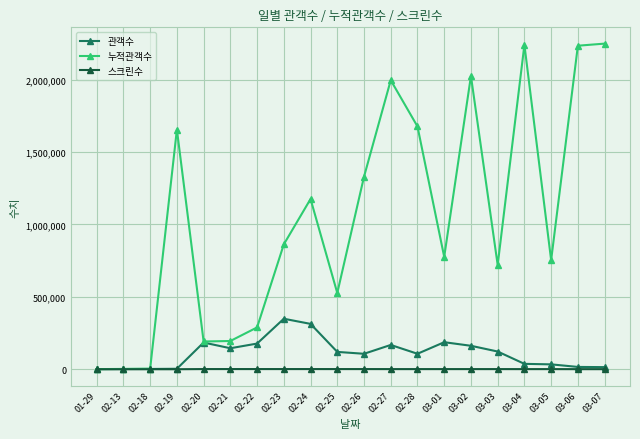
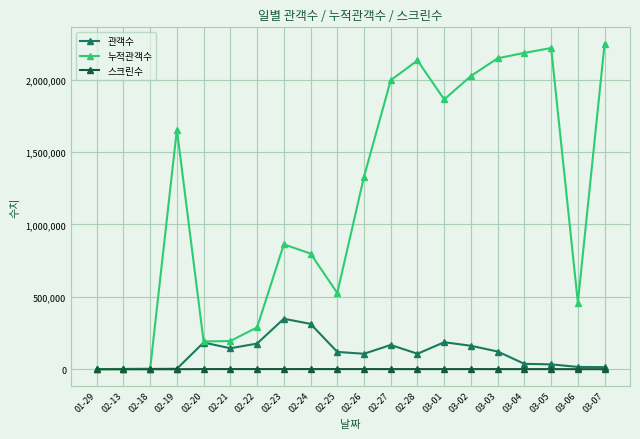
누적관객수, 02-24: 1,180,000 -> 800,000
누적관객수, 02-28: 1,680,000 -> 2,130,000
누적관객수, 03-01: 780,000 -> 1,860,000
누적관객수, 03-03: 720,000 -> 2,150,000
누적관객수, 03-04: 2,240,000 -> 2,190,000
누적관객수, 03-05: 750,000 -> 2,220,000
누적관객수, 03-06: 2,240,000 -> 460,000
